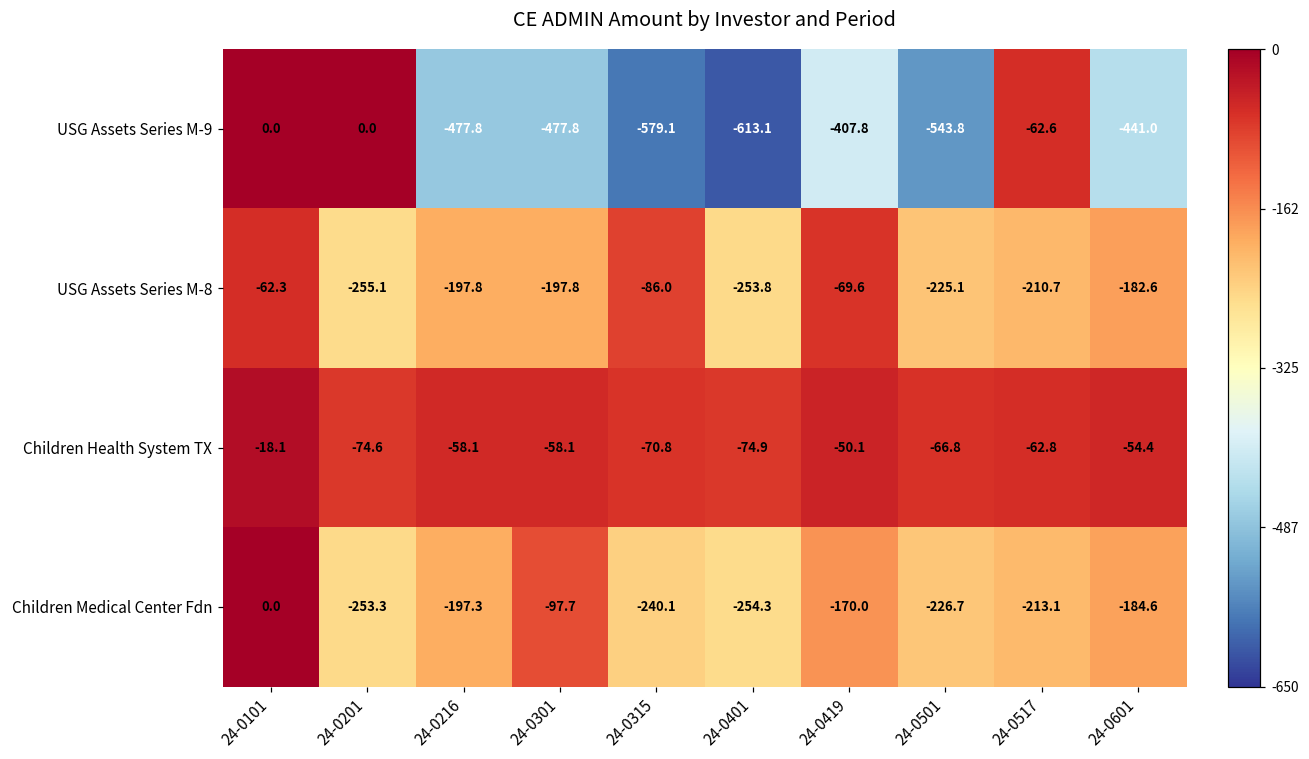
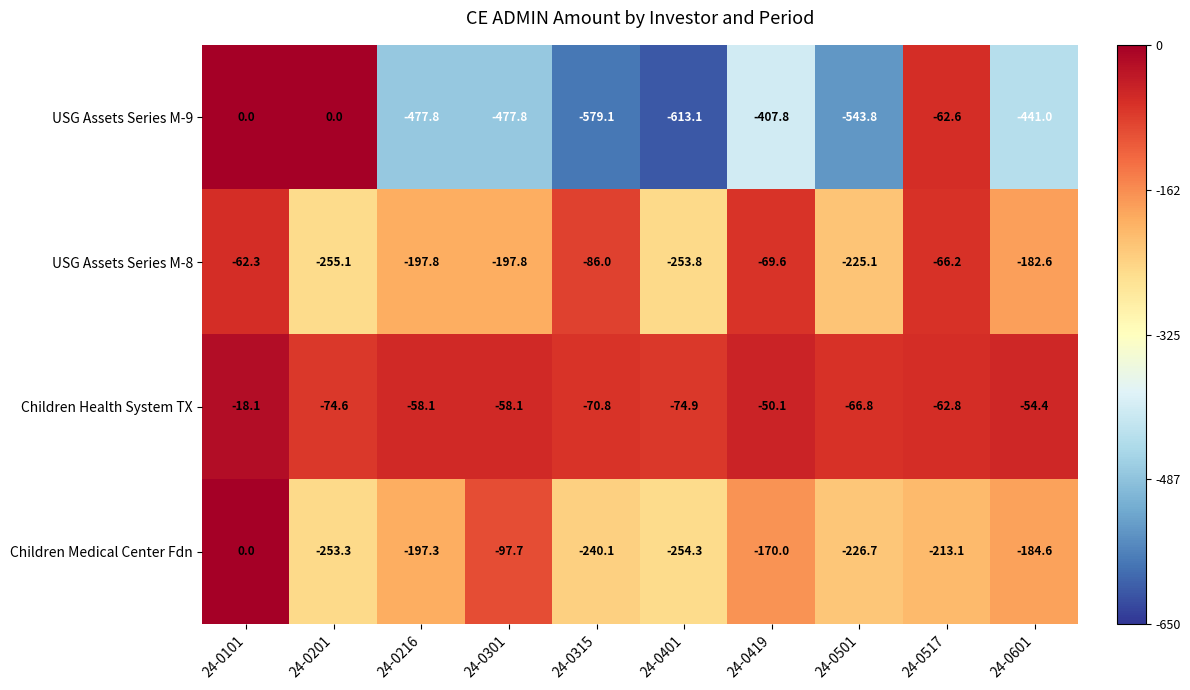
USG Assets Series M-8, 24-0517: -210.7 -> -66.2
